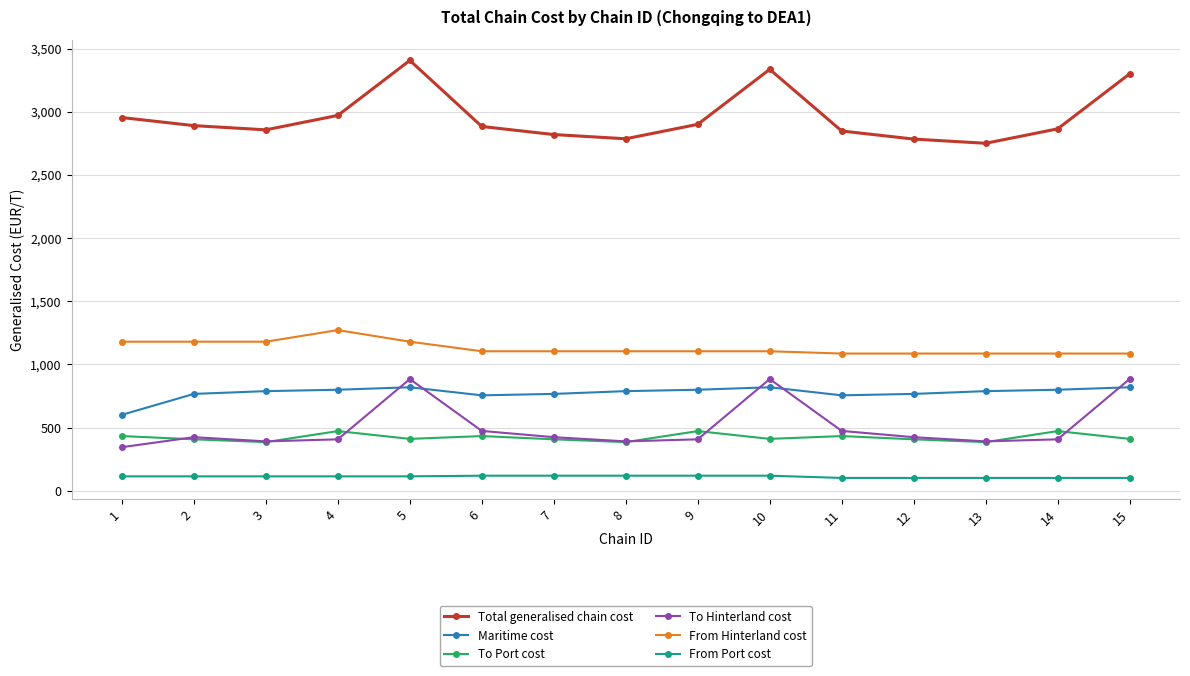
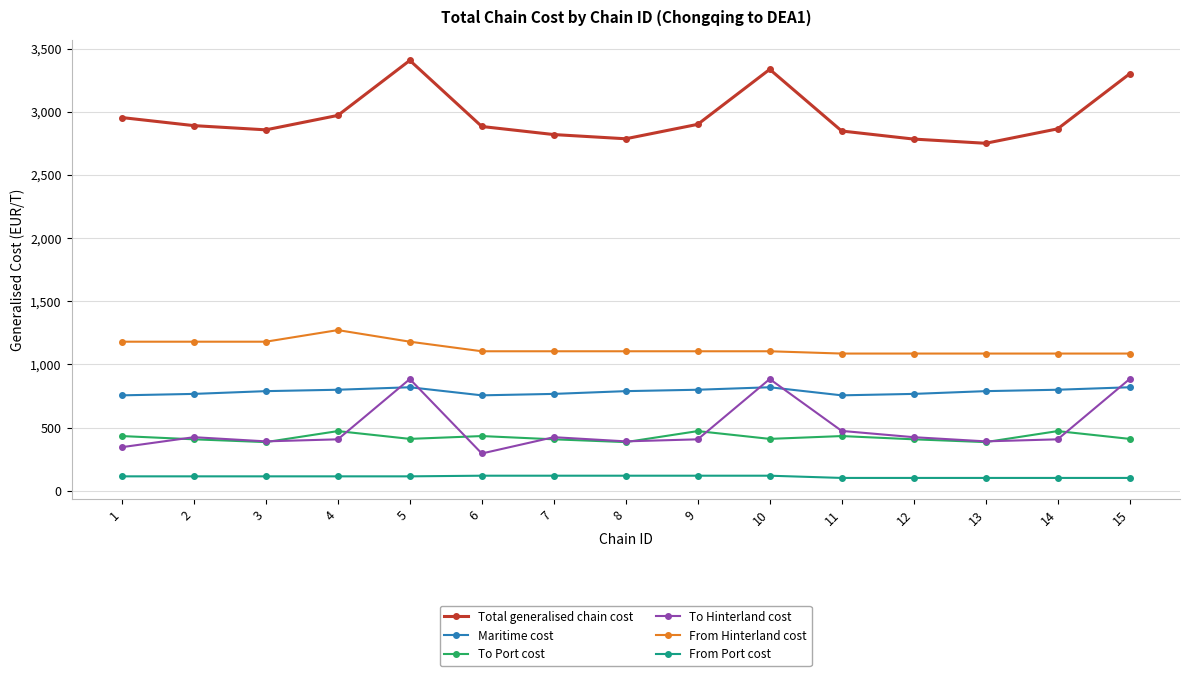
Maritime cost, 1: 600 -> 750
To Hinterland cost, 6: 470 -> 290
